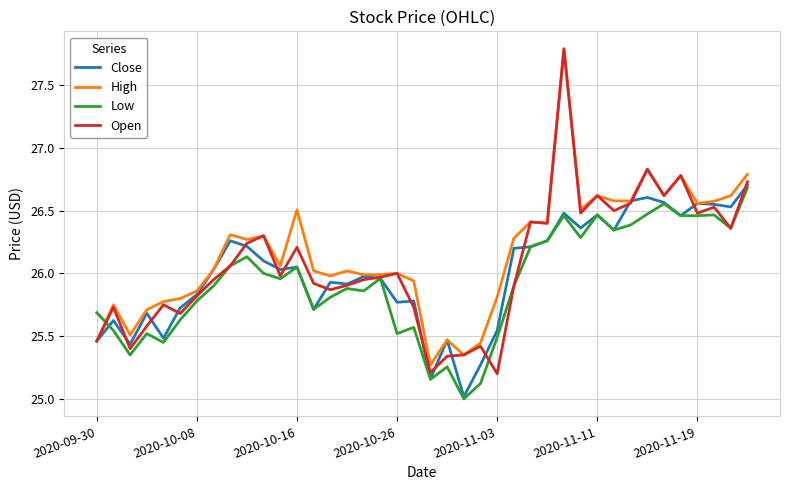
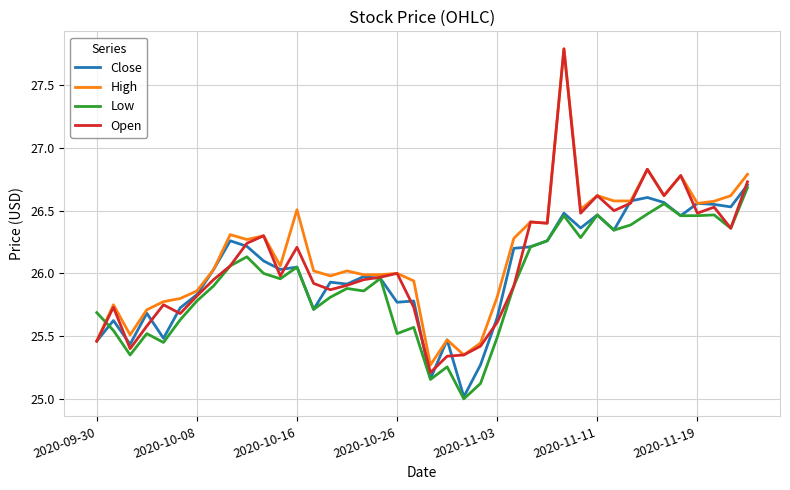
Close, 2020-11-03: 25.54 -> 25.65
Open, 2020-11-03: 25.20 -> 25.61
